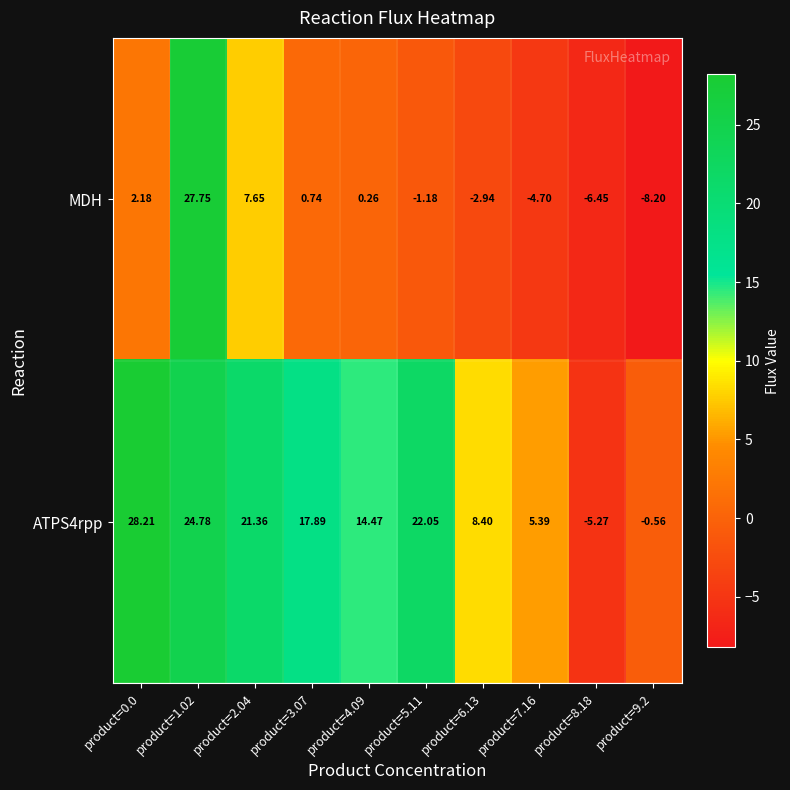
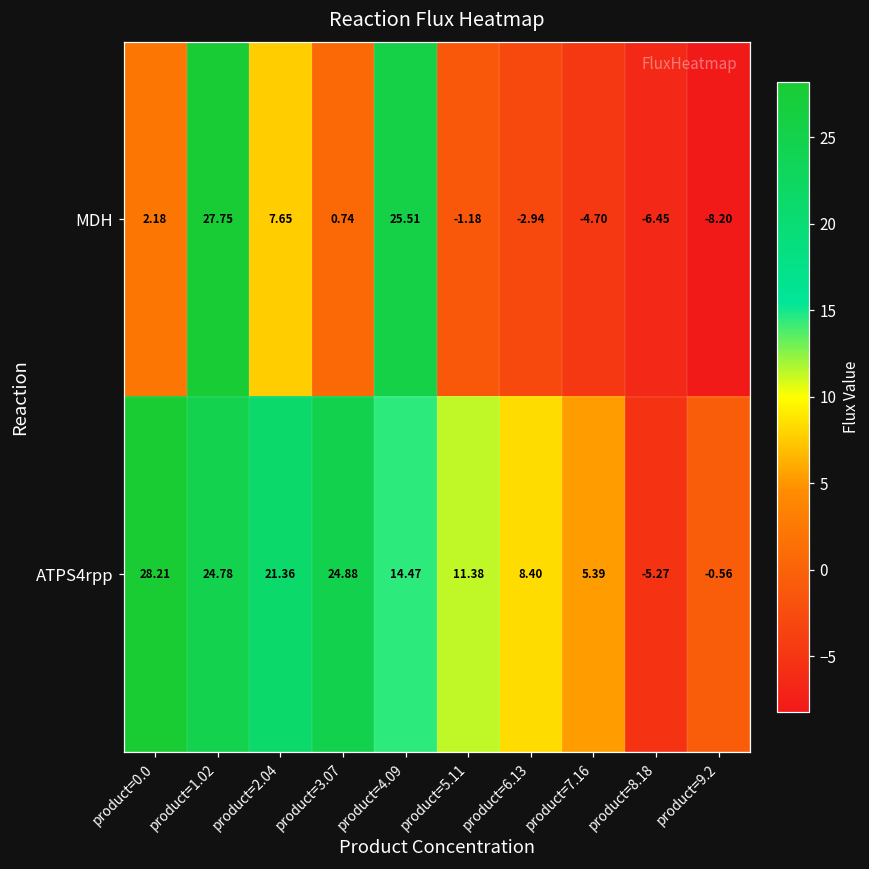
MDH, product=4.09: 0.26 -> 25.51
ATPS4rpp, product=3.07: 17.89 -> 24.88
ATPS4rpp, product=5.11: 22.05 -> 11.38
